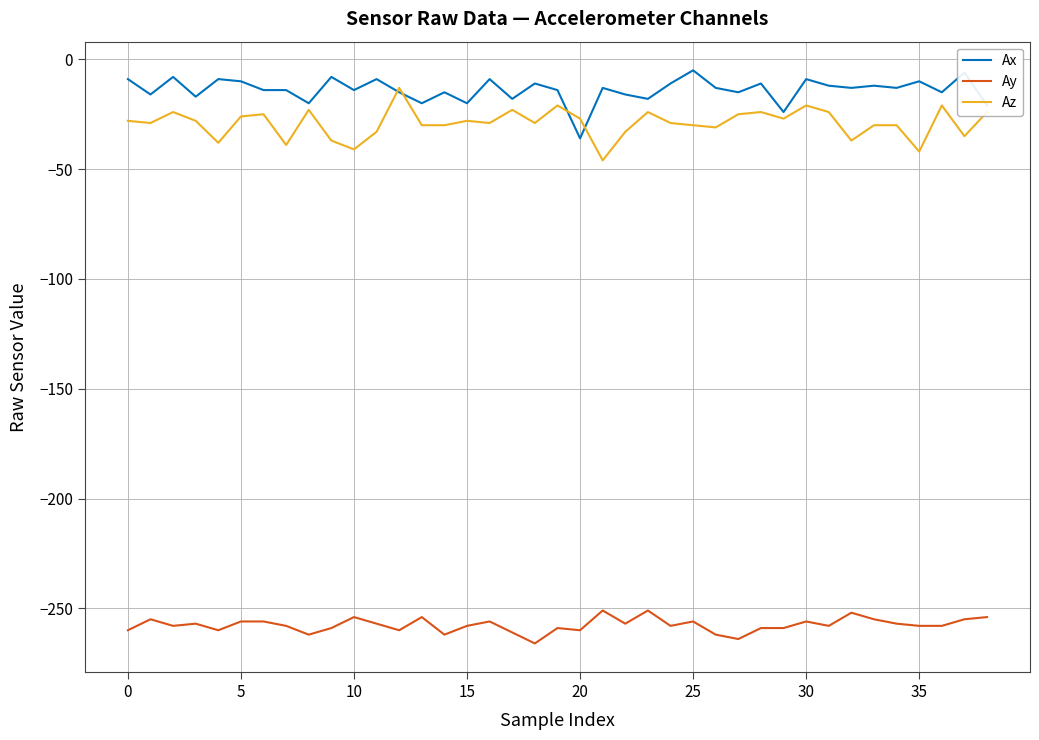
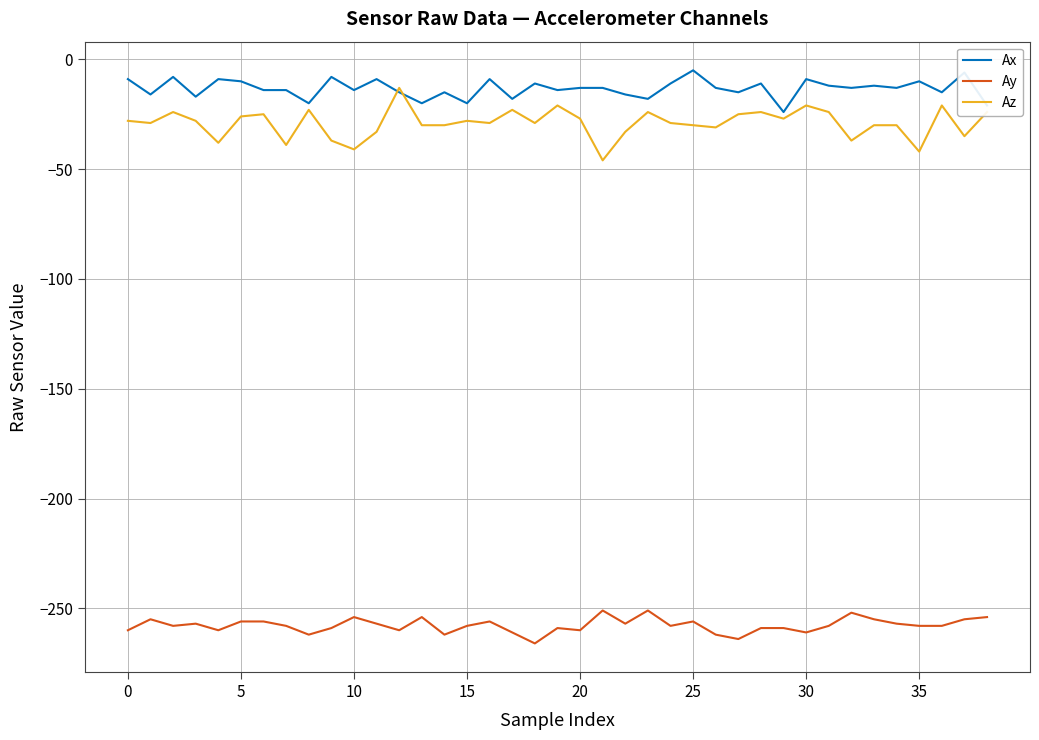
Ax, 20: -36 -> -13
Ay, 30: -256 -> -261
